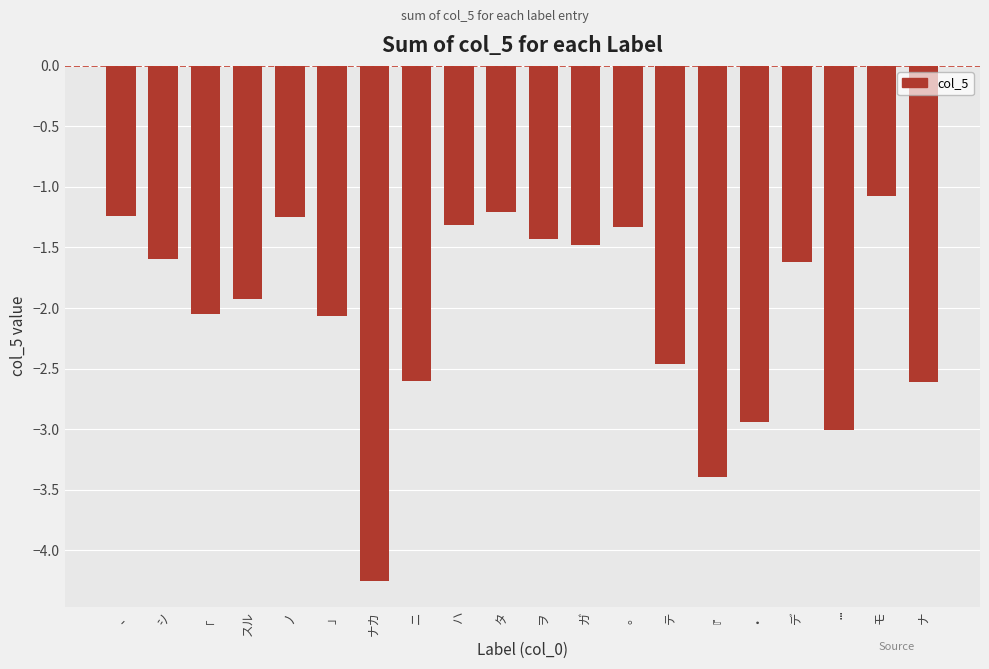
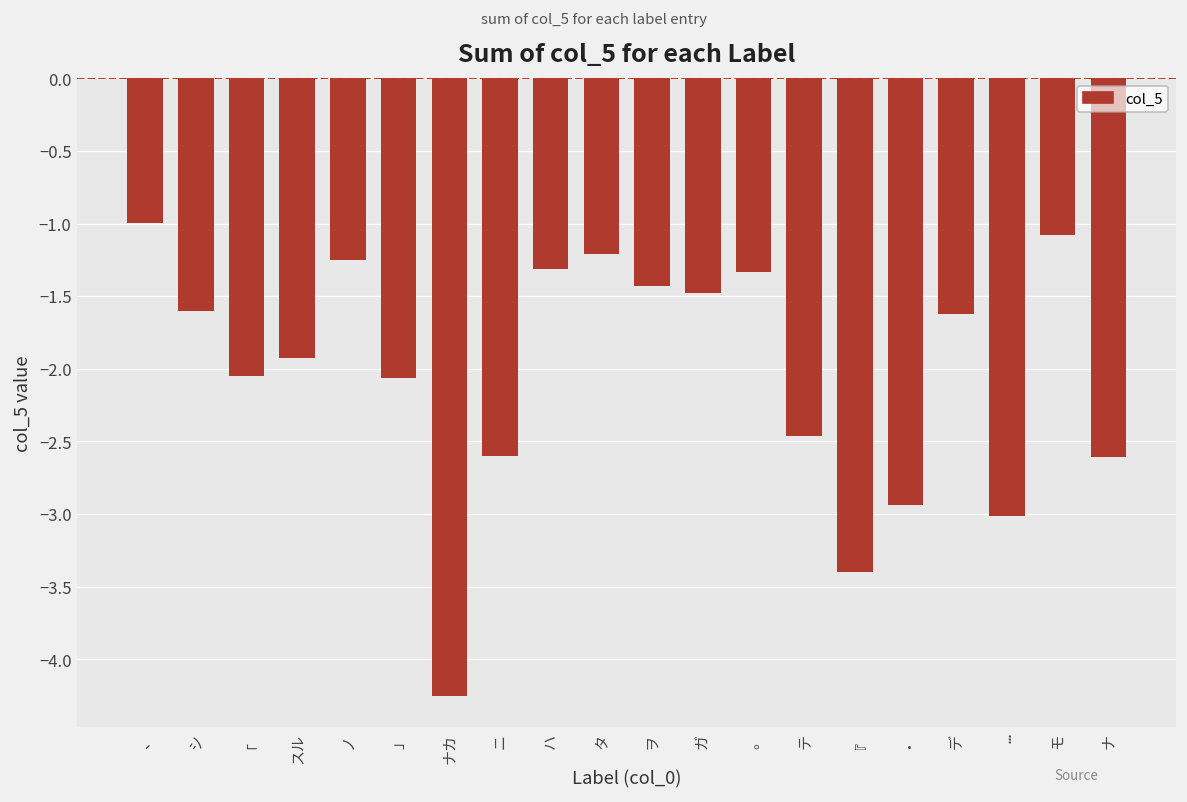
、: -1.24 -> -0.99
